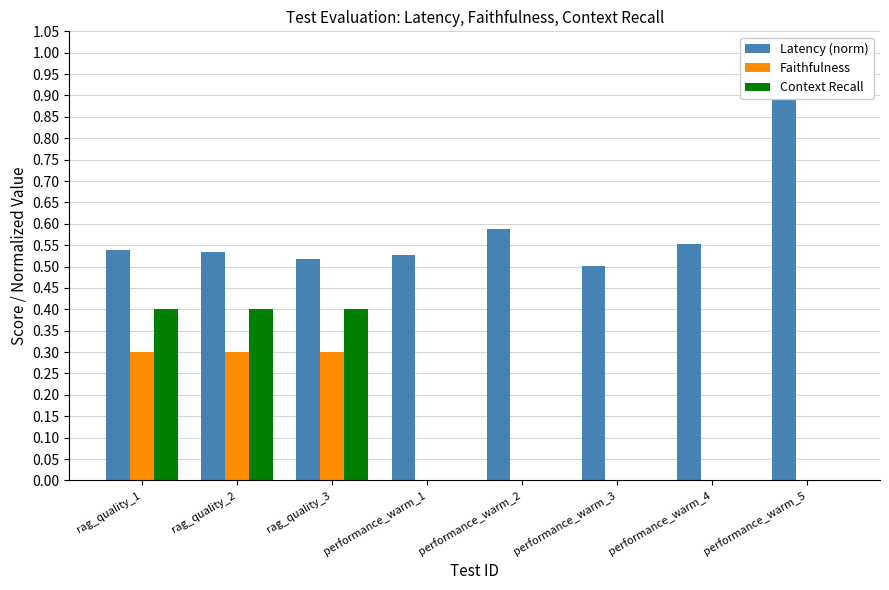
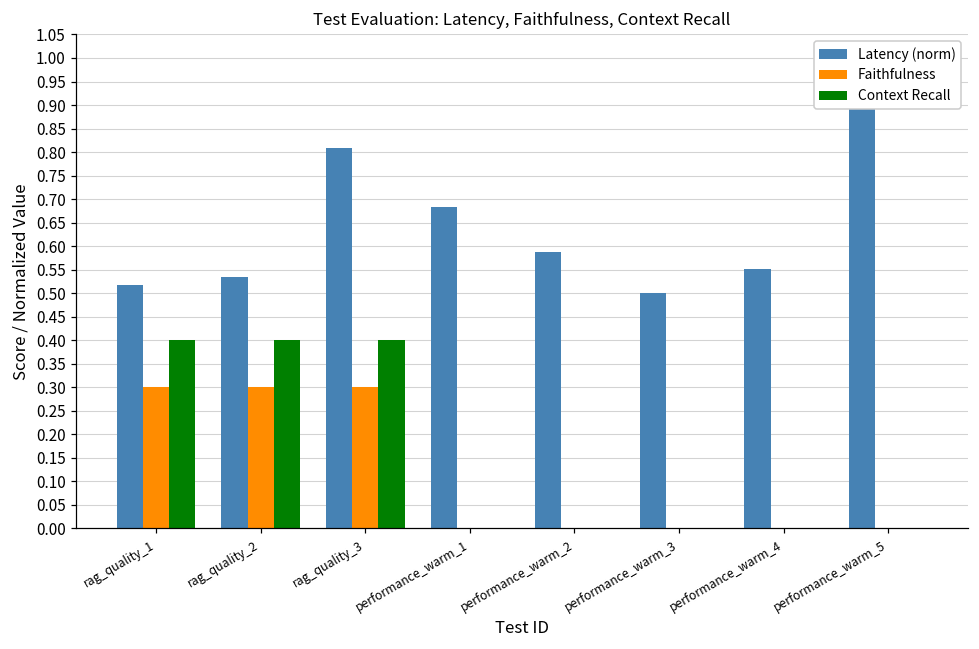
Latency (norm), rag_quality_1: 0.54 -> 0.52
Latency (norm), rag_quality_3: 0.52 -> 0.81
Latency (norm), performance_warm_1: 0.53 -> 0.68
